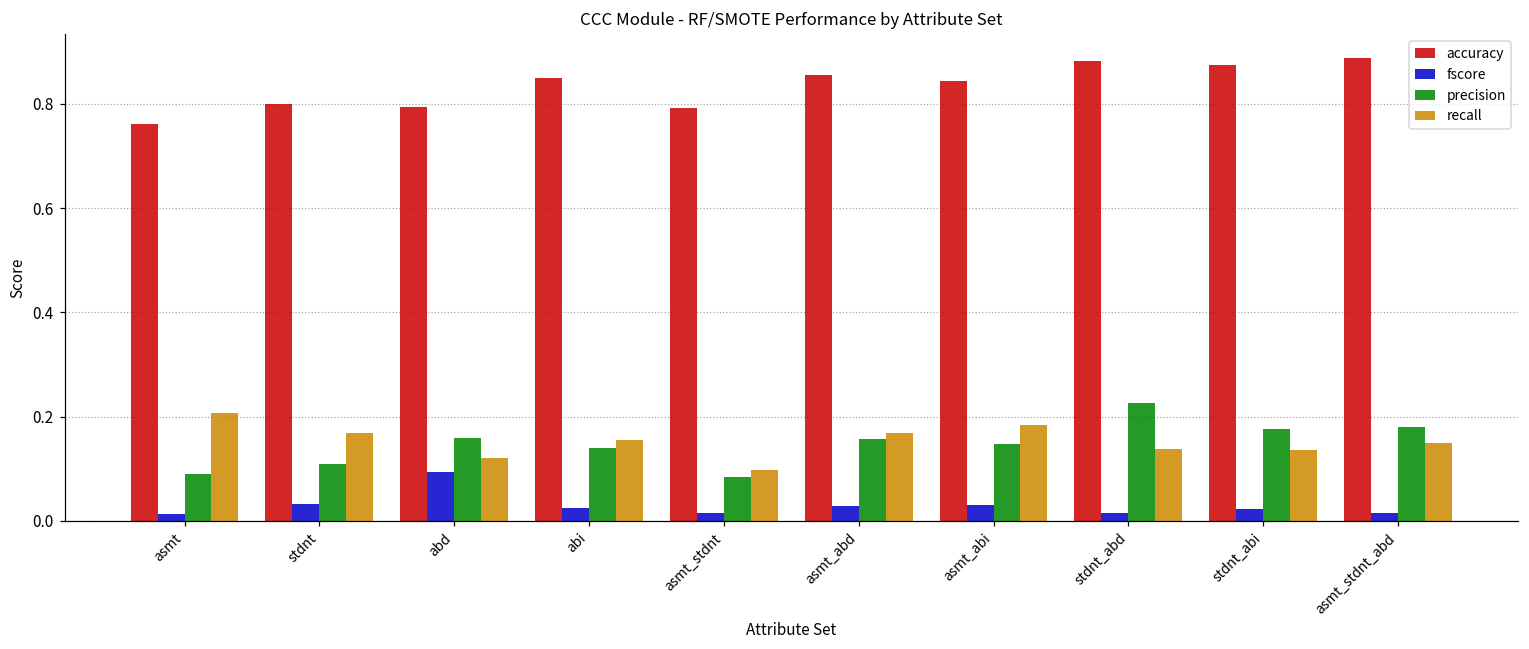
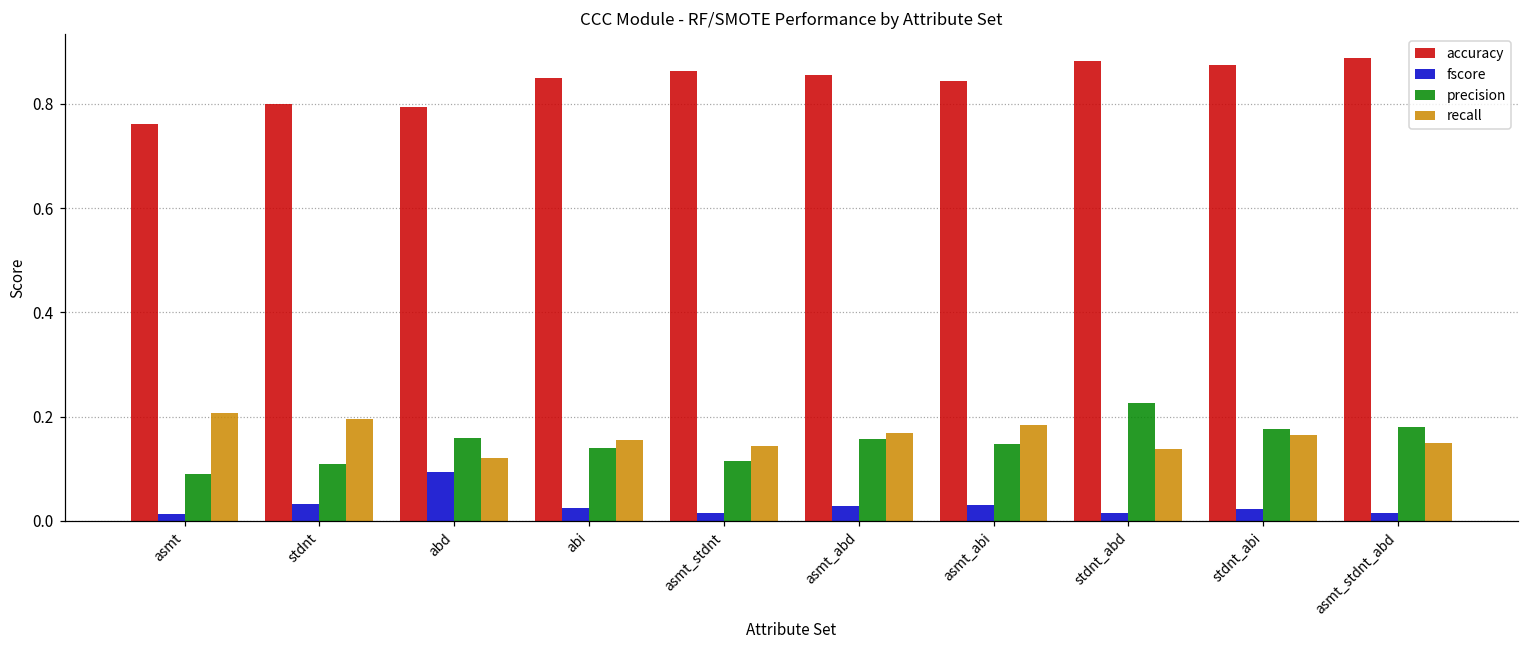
recall, stdnt: 0.17 -> 0.20
accuracy, asmt_stdnt: 0.79 -> 0.86
precision, asmt_stdnt: 0.08 -> 0.11
recall, asmt_stdnt: 0.10 -> 0.14
recall, stdnt_abi: 0.14 -> 0.16
